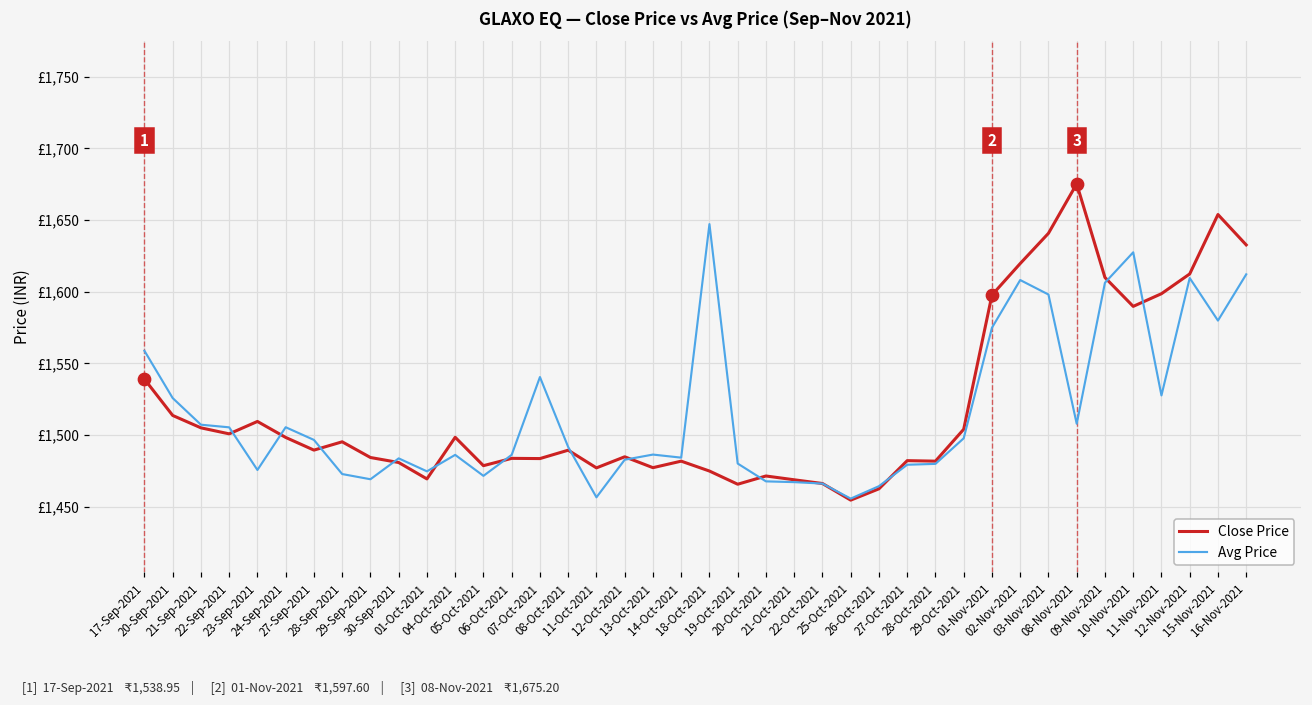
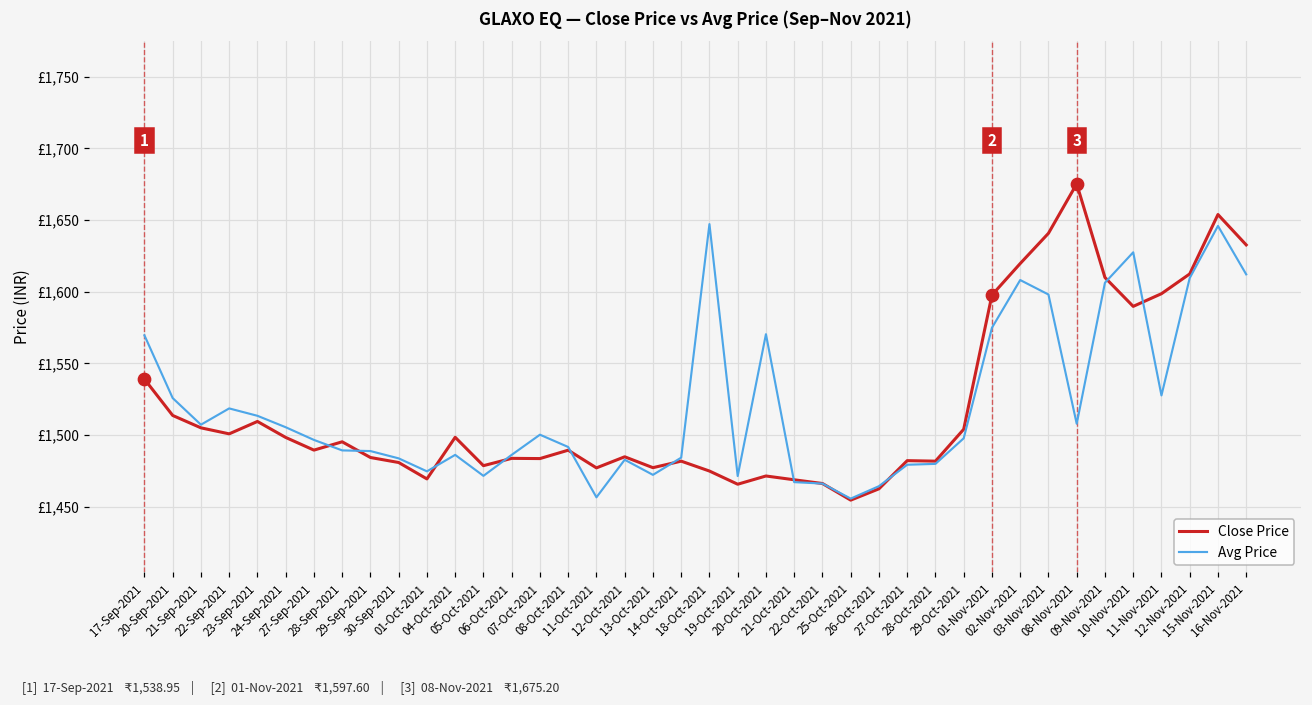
Avg Price, 17-Sep-2021: £1,559 -> £1,570
Avg Price, 22-Sep-2021: £1,505 -> £1,519
Avg Price, 23-Sep-2021: £1,476 -> £1,513
Avg Price, 28-Sep-2021: £1,473 -> £1,489
Avg Price, 29-Sep-2021: £1,469 -> £1,489
Avg Price, 07-Oct-2021: £1,540 -> £1,500
Avg Price, 13-Oct-2021: £1,486 -> £1,472
Avg Price, 19-Oct-2021: £1,480 -> £1,471
Avg Price, 20-Oct-2021: £1,468 -> £1,570
Avg Price, 15-Nov-2021: £1,580 -> £1,646
